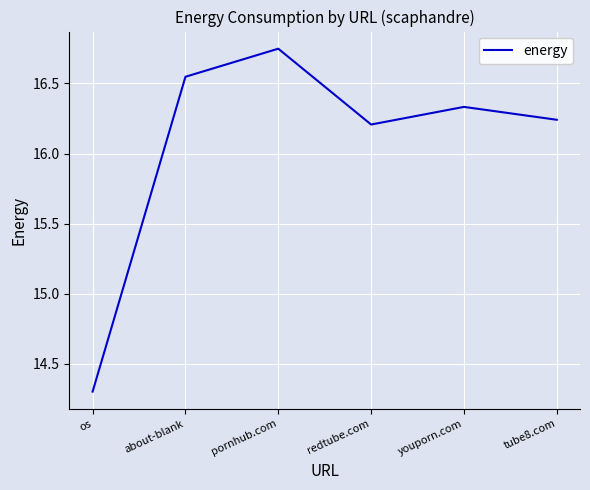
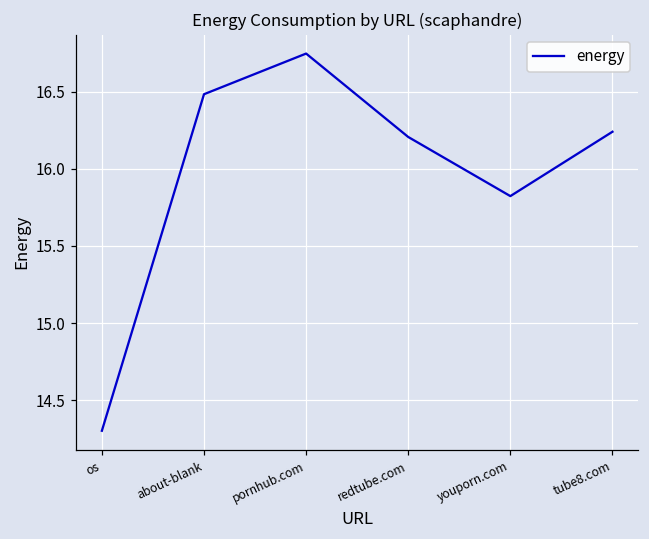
about-blank: 16.55 -> 16.48
youporn.com: 16.33 -> 15.82
